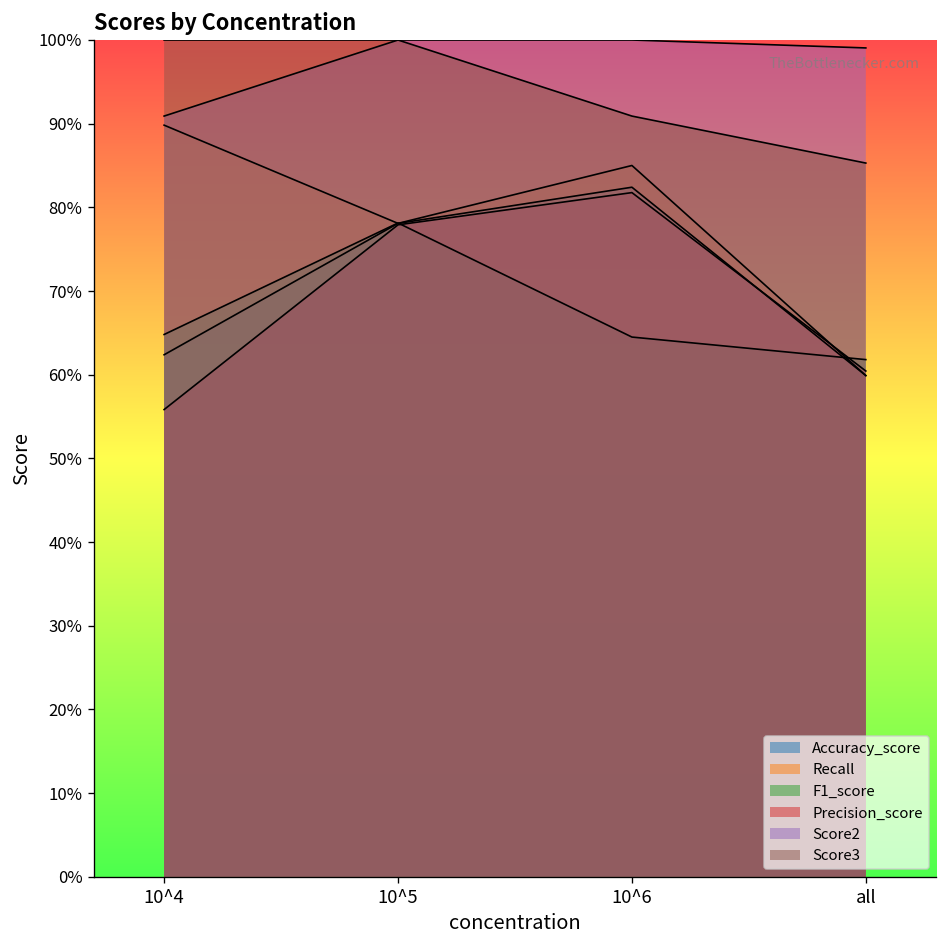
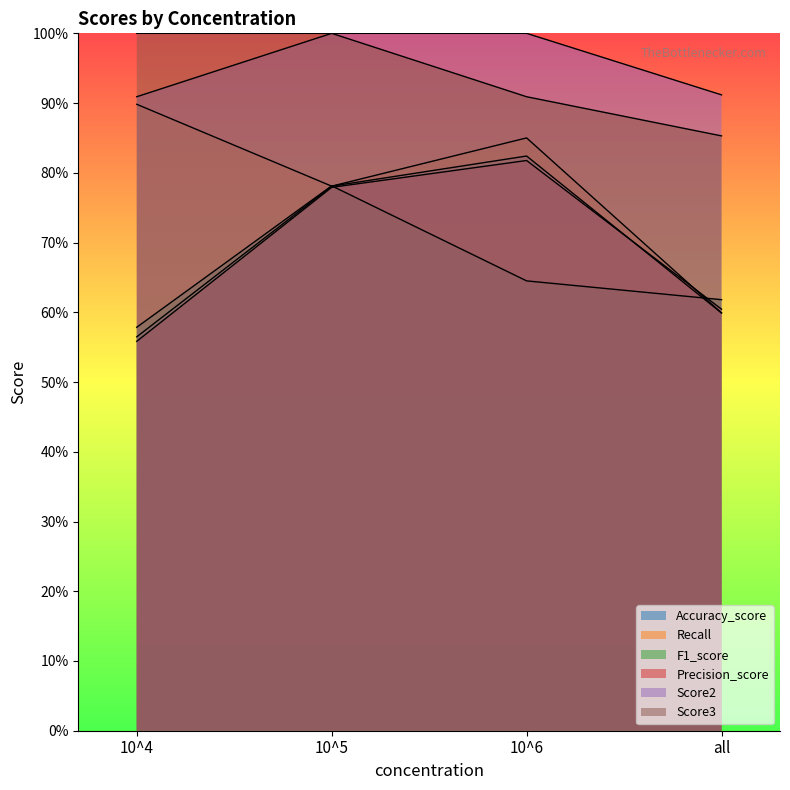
Accuracy_score, 10^4: 62% -> 56%
F1_score, 10^4: 65% -> 58%
Score2, all: 99% -> 91%
